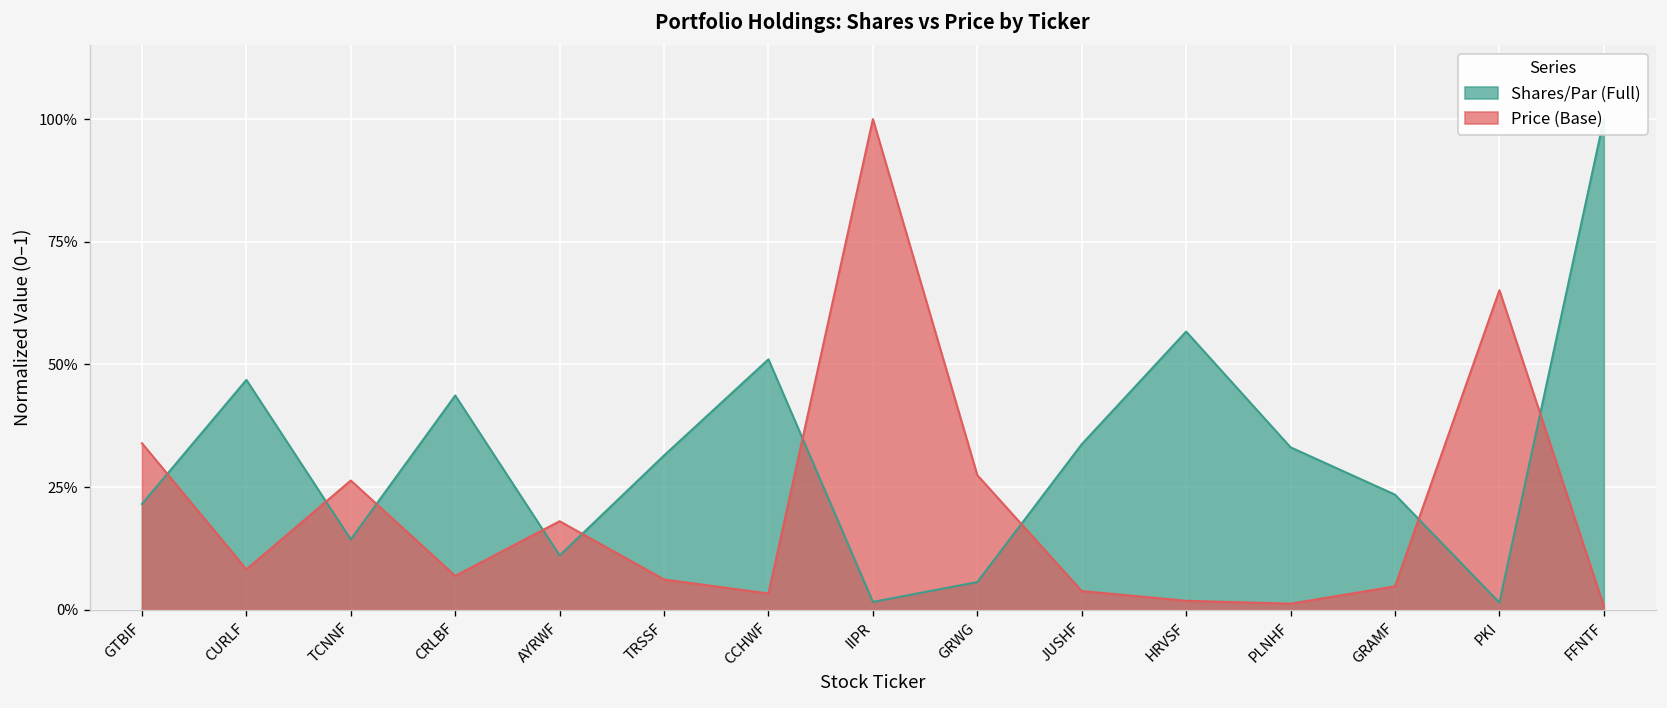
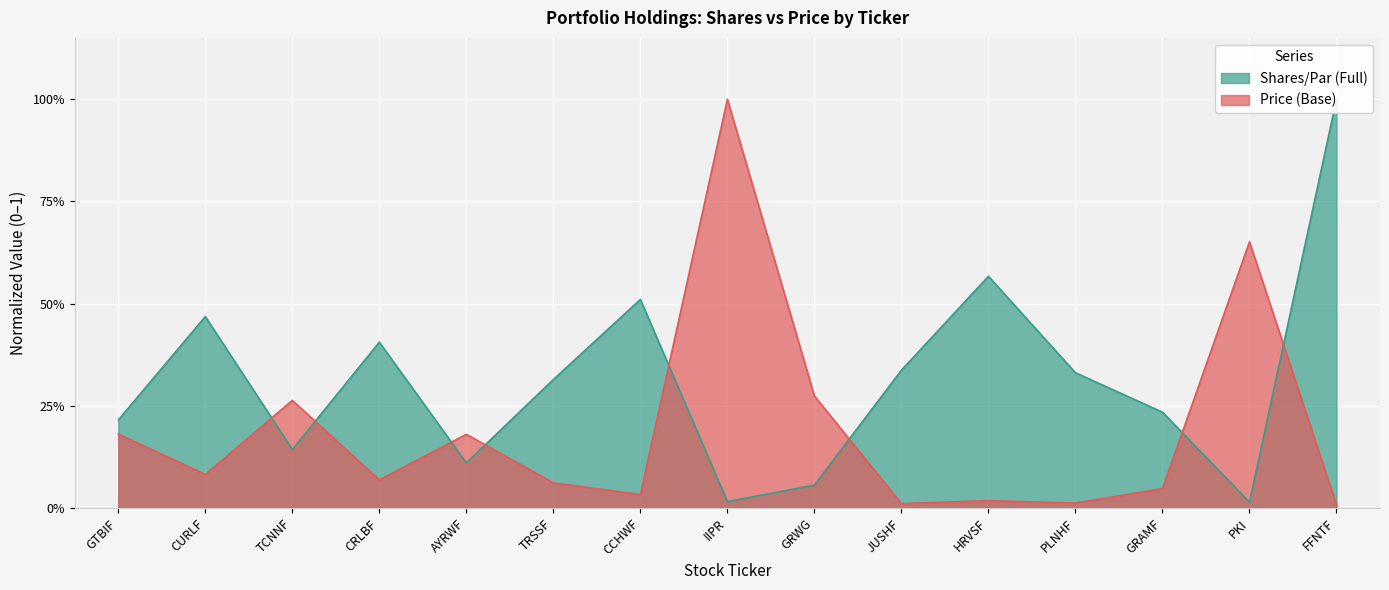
Price (Base), GTBIF: 34% -> 18%
Shares/Par (Full), CRLBF: 44% -> 41%
Price (Base), JUSHF: 4% -> 1%
